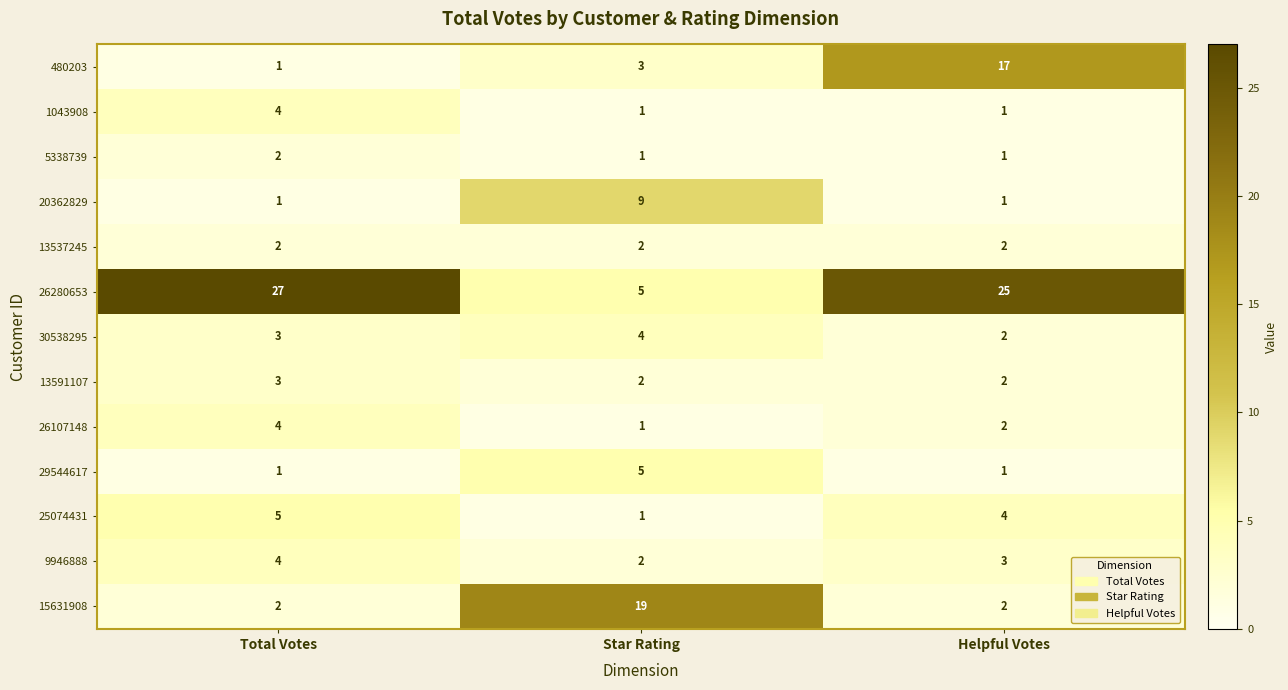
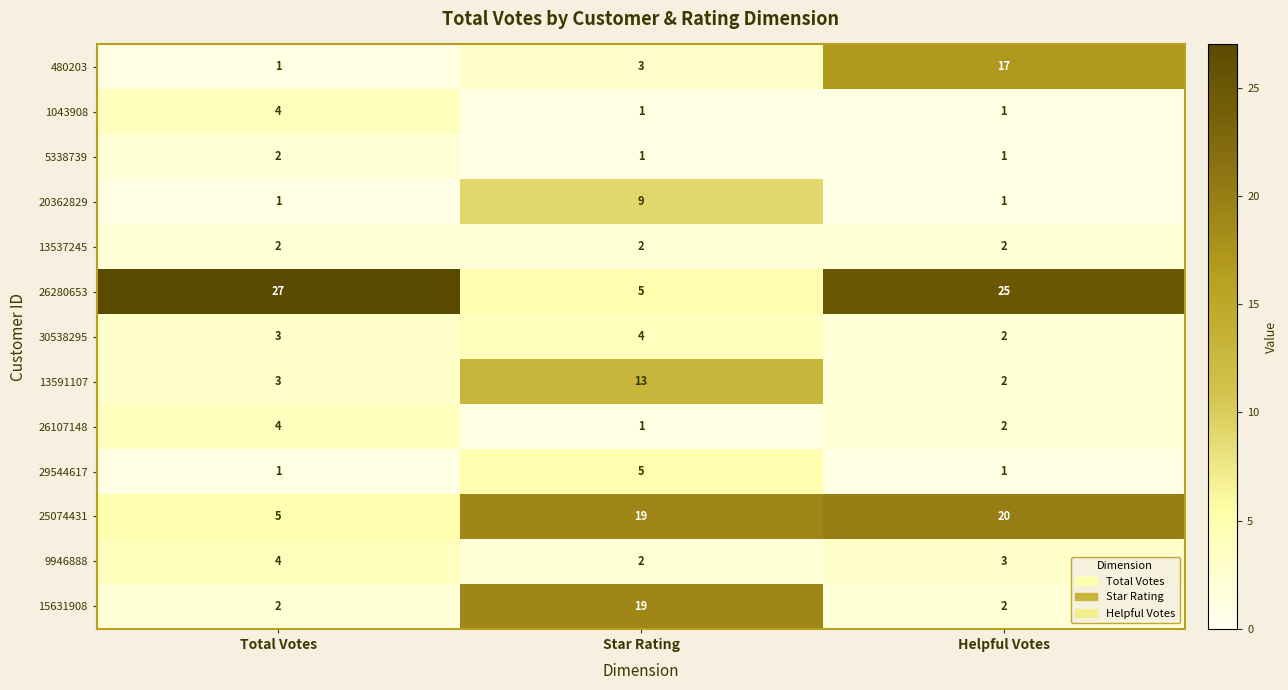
13591107, Star Rating: 2 -> 13
25074431, Star Rating: 1 -> 19
25074431, Helpful Votes: 4 -> 20
